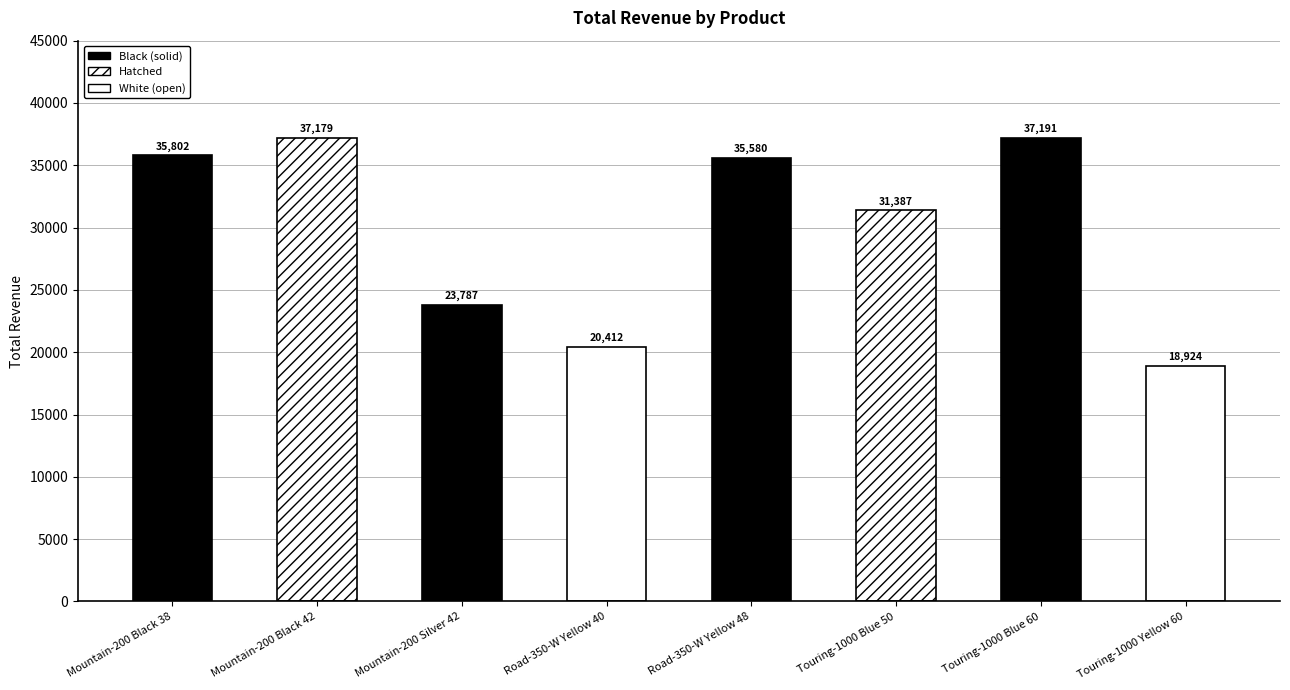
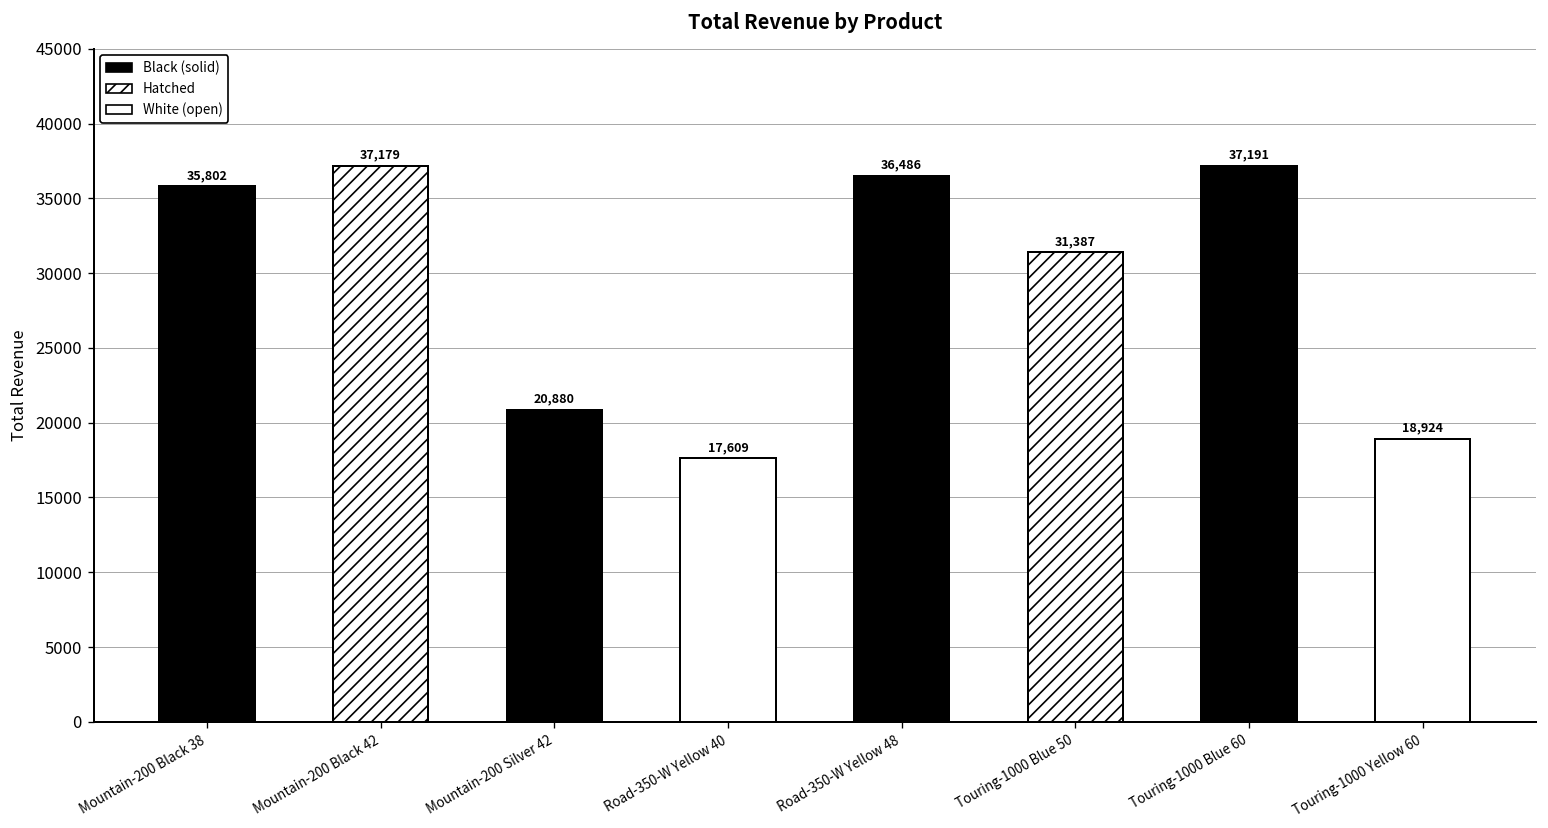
Mountain-200 Silver 42: 23,787 -> 20,880
Road-350-W Yellow 40: 20,412 -> 17,609
Road-350-W Yellow 48: 35,580 -> 36,486
